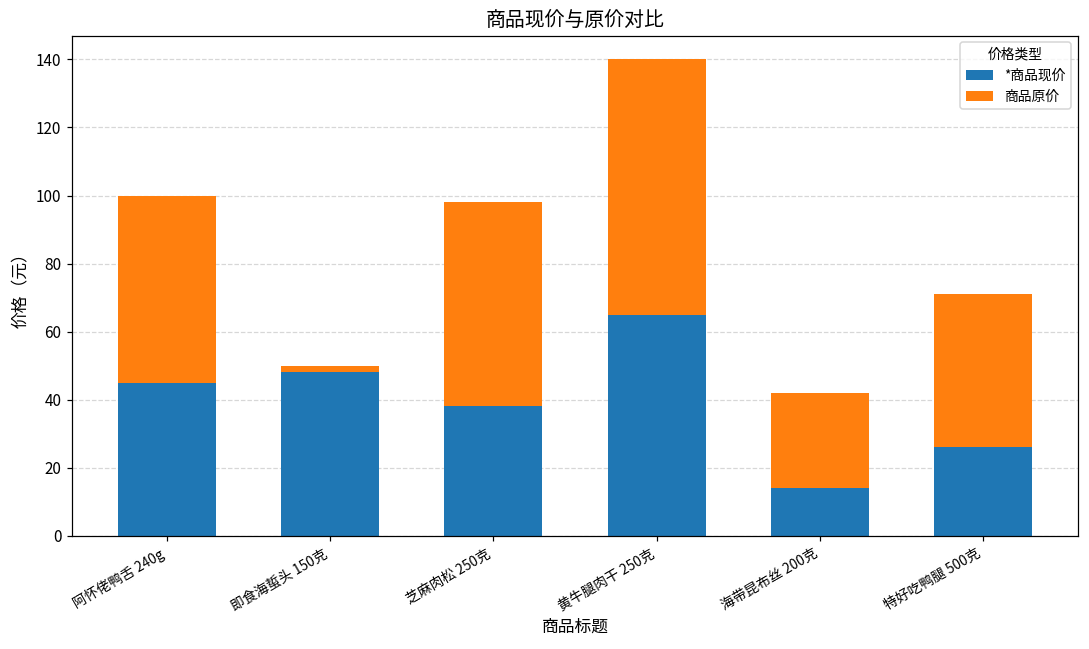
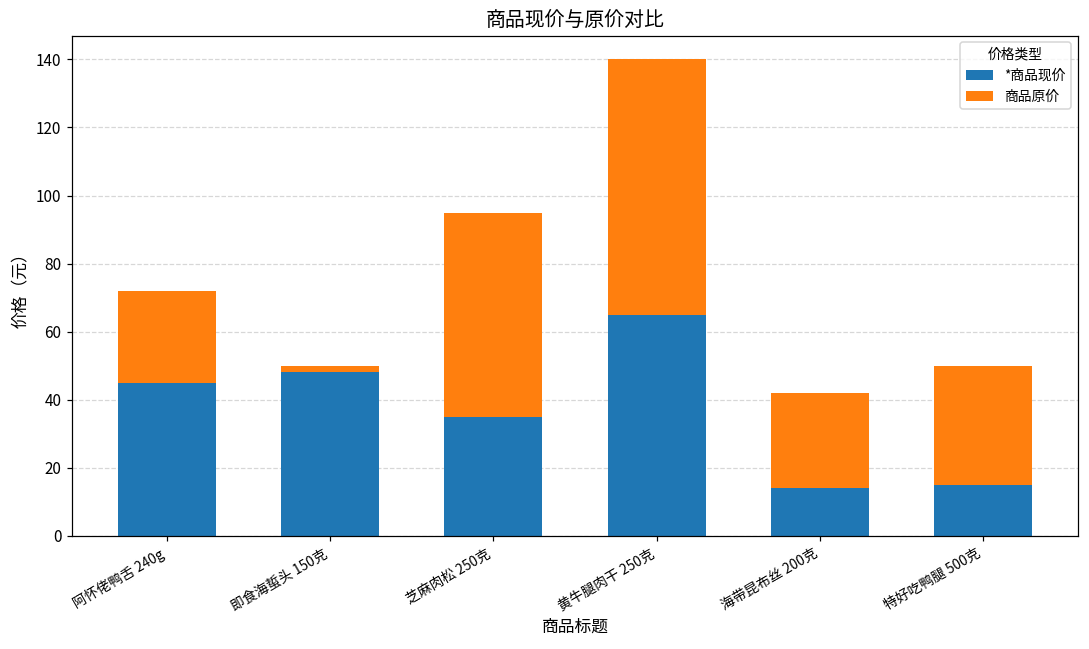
商品原价, 阿怀佬鸭舌 240g: 55 -> 27
*商品现价, 芝麻肉松 250克: 38 -> 35
*商品现价, 特好吃鸭腿 500克: 26 -> 15
商品原价, 特好吃鸭腿 500克: 45 -> 35
